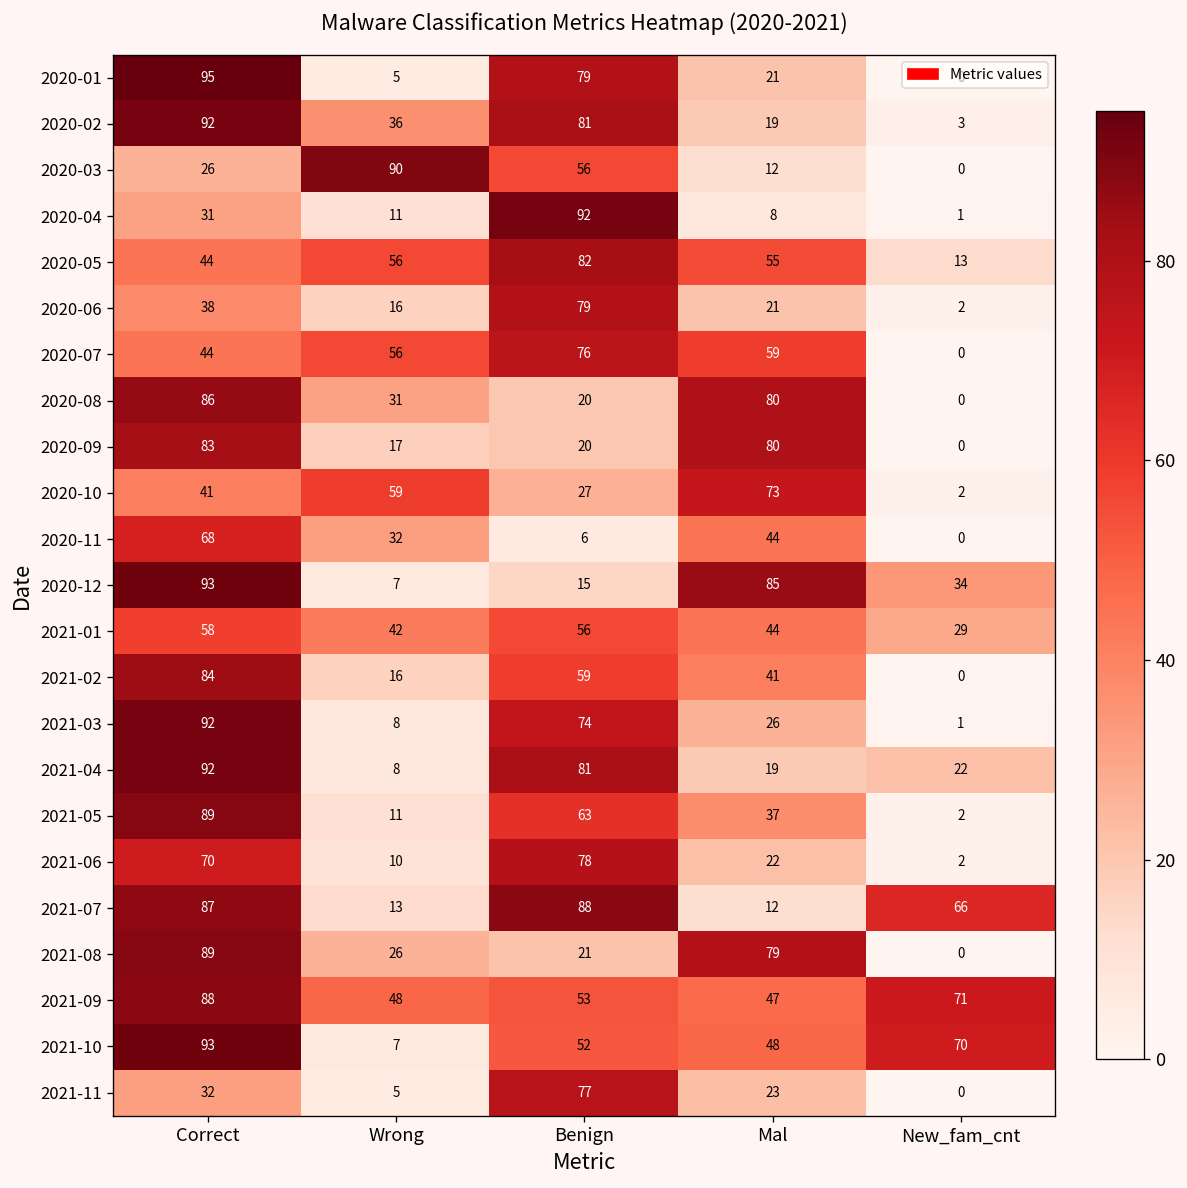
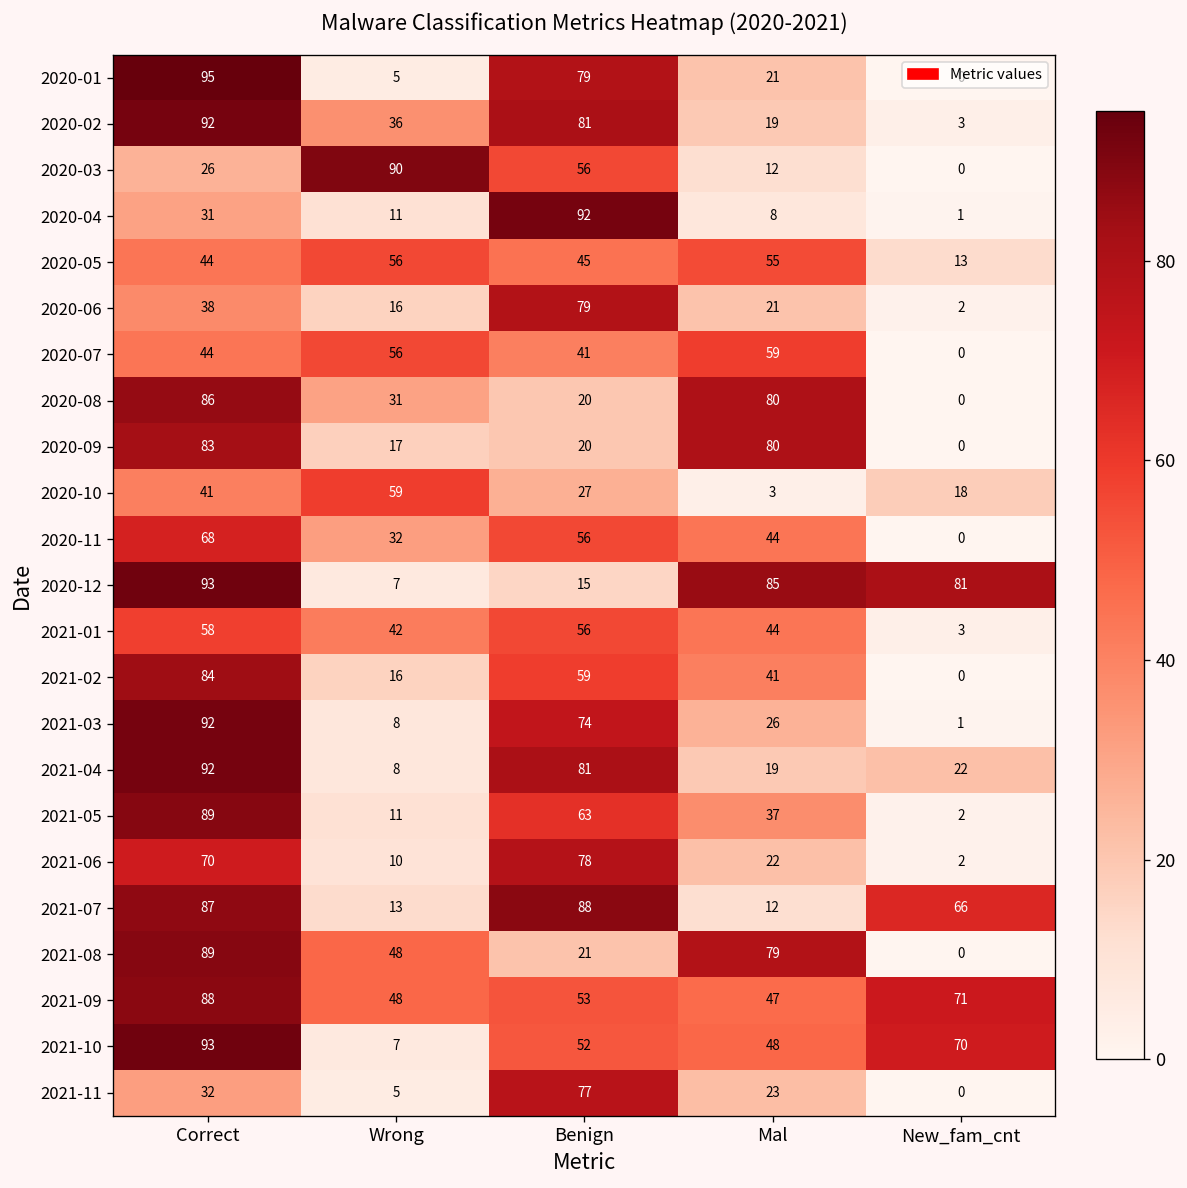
2020-05, Benign: 82 -> 45
2020-07, Benign: 76 -> 41
2020-10, Mal: 73 -> 3
2020-10, New_fam_cnt: 2 -> 18
2020-11, Benign: 6 -> 56
2020-12, New_fam_cnt: 34 -> 81
2021-01, New_fam_cnt: 29 -> 3
2021-08, Wrong: 26 -> 48
